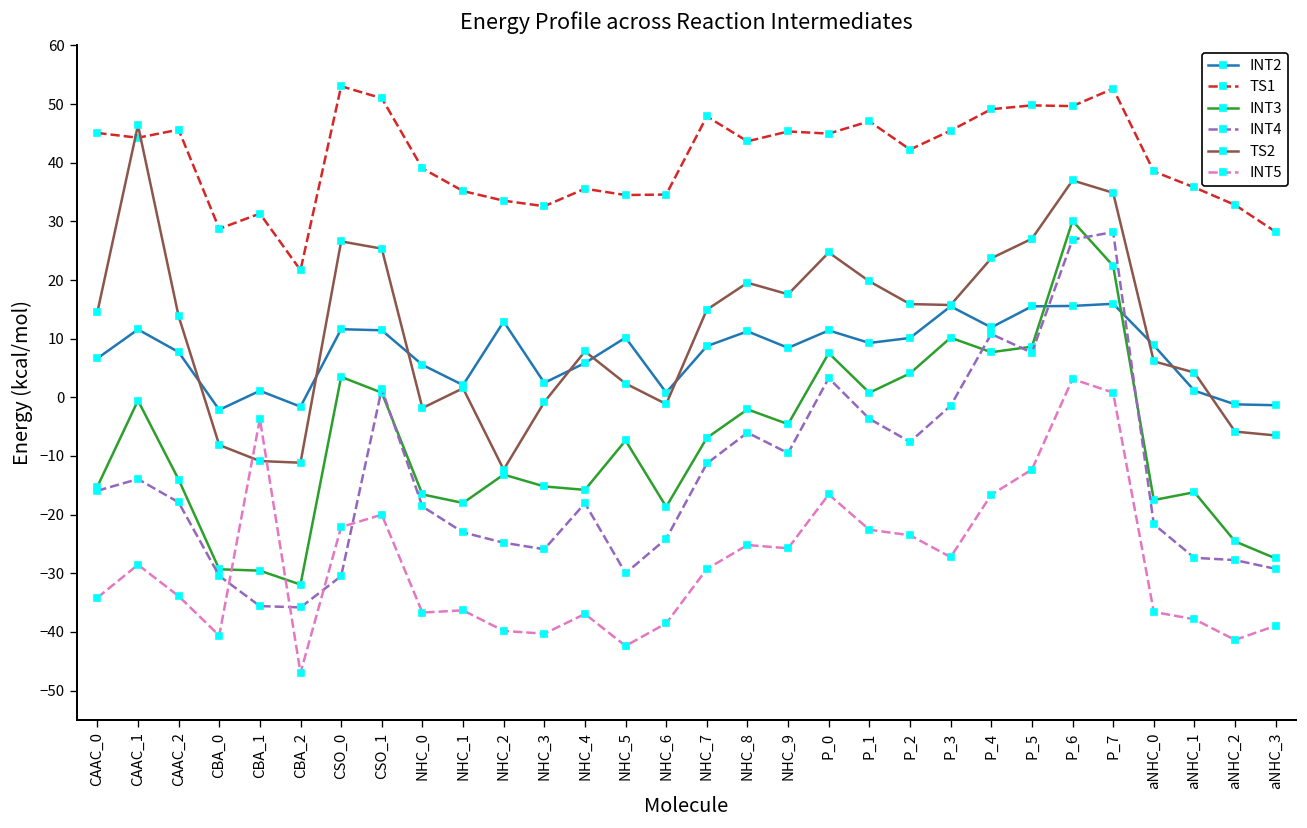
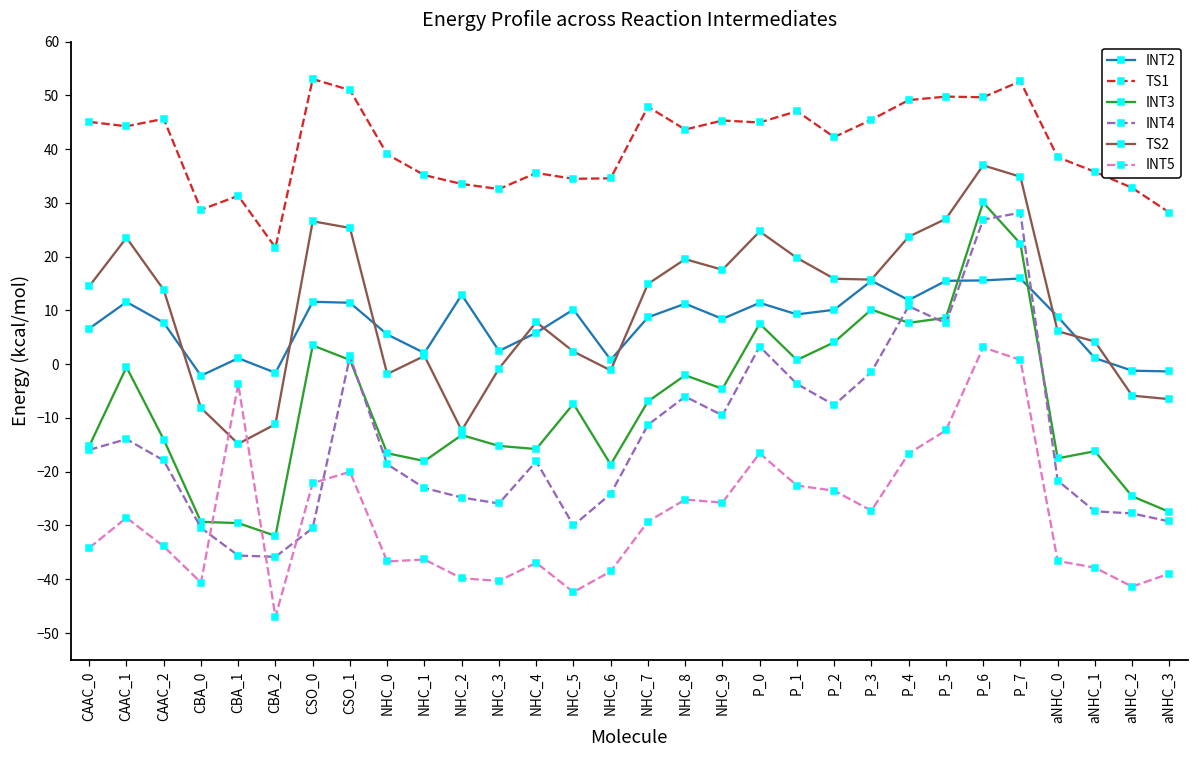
TS2, CAAC_1: 46 -> 24
TS2, CBA_1: -11 -> -15
